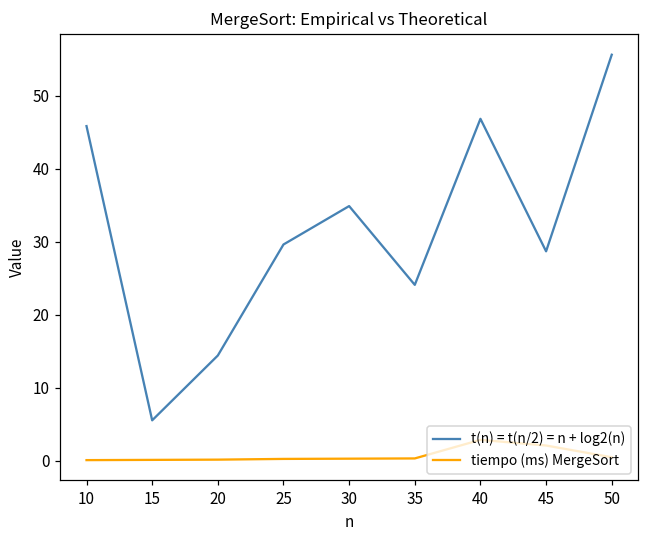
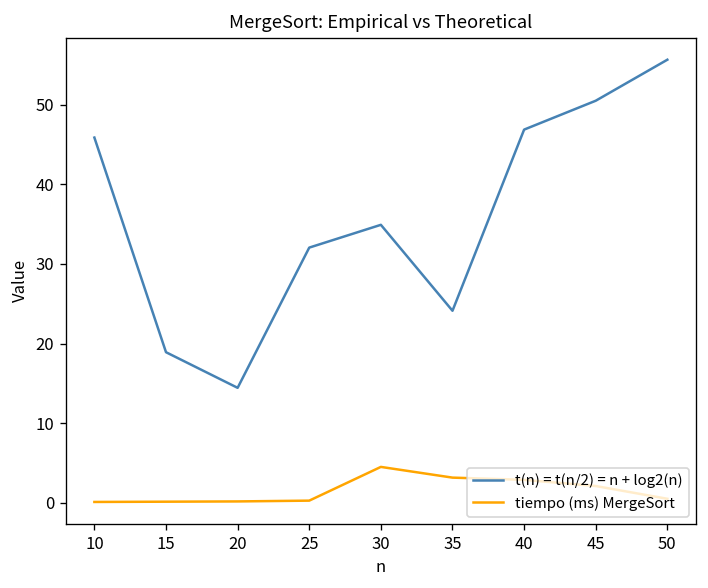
t(n) = t(n/2) = n + log2(n), 15: 6 -> 19
t(n) = t(n/2) = n + log2(n), 25: 30 -> 32
tiempo (ms) MergeSort, 30: 0 -> 5
tiempo (ms) MergeSort, 35: 0 -> 3
t(n) = t(n/2) = n + log2(n), 45: 29 -> 50
